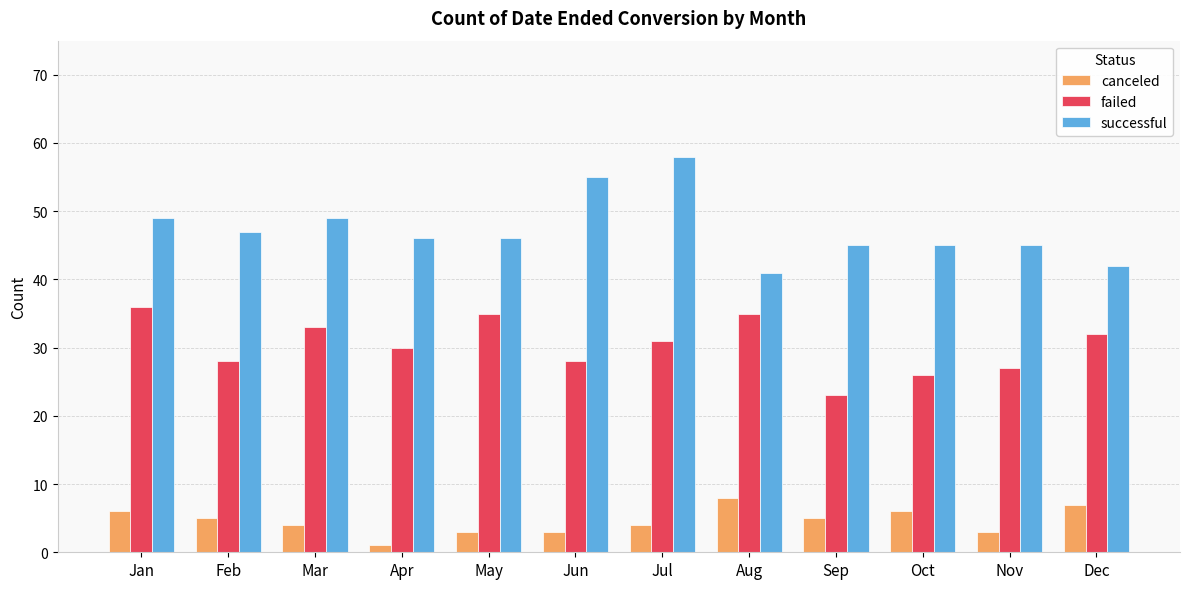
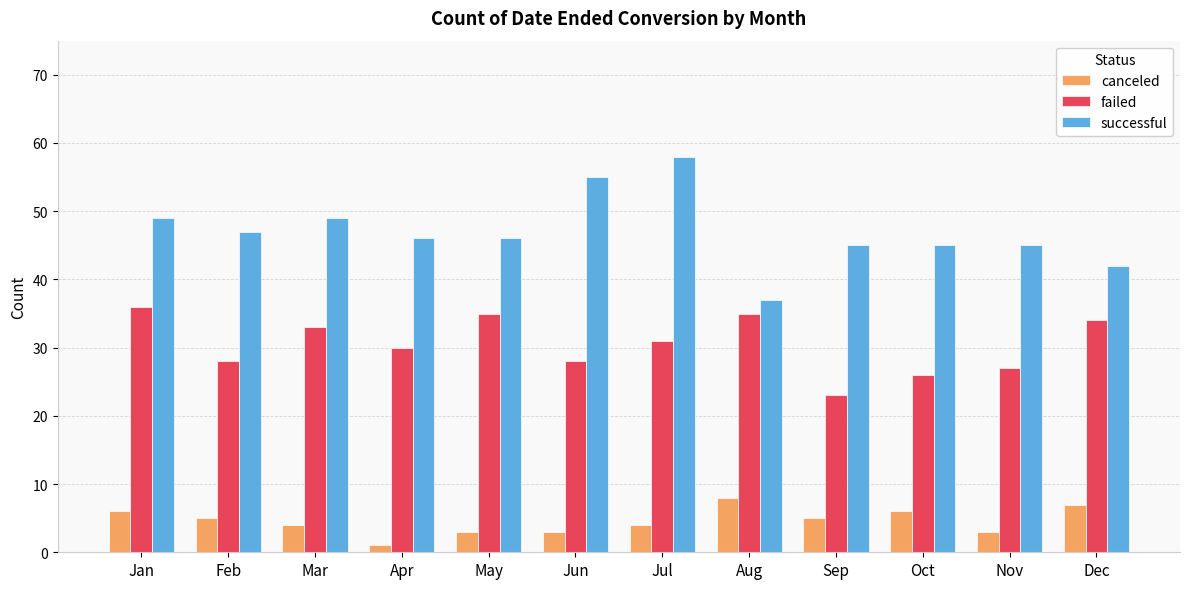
successful, Aug: 41 -> 37
failed, Dec: 32 -> 34
